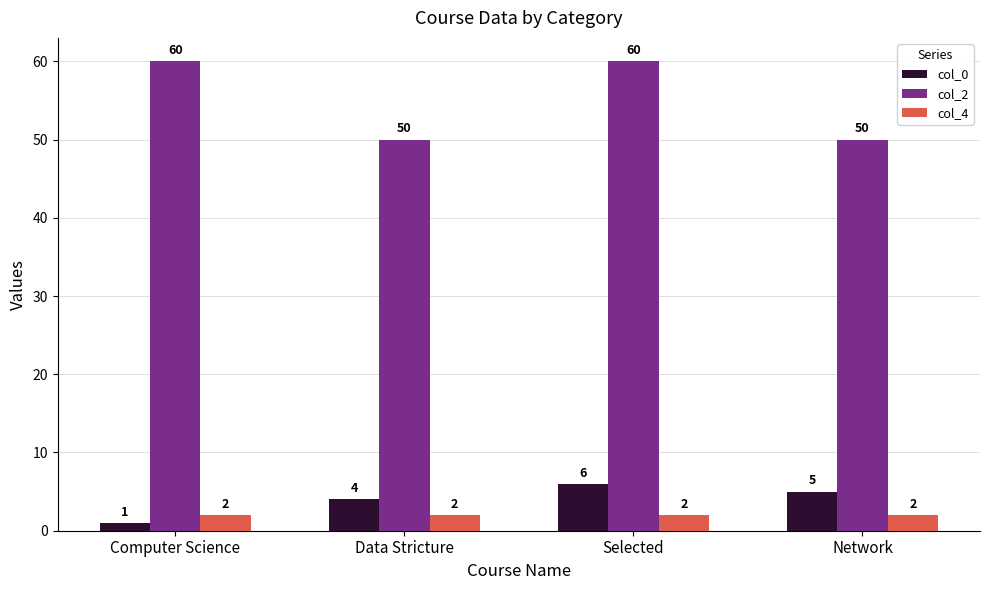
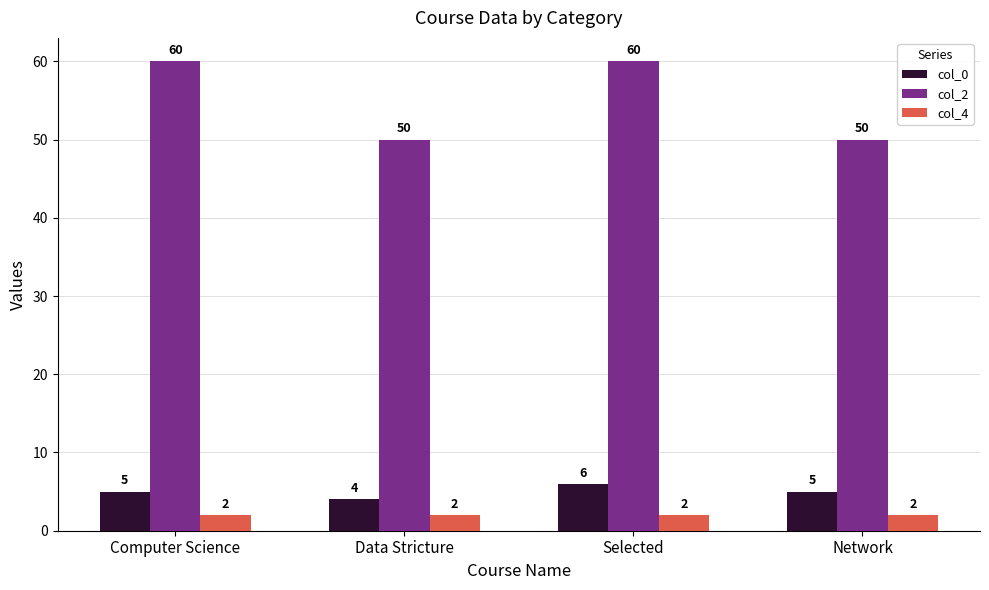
col_0, Computer Science: 1 -> 5
